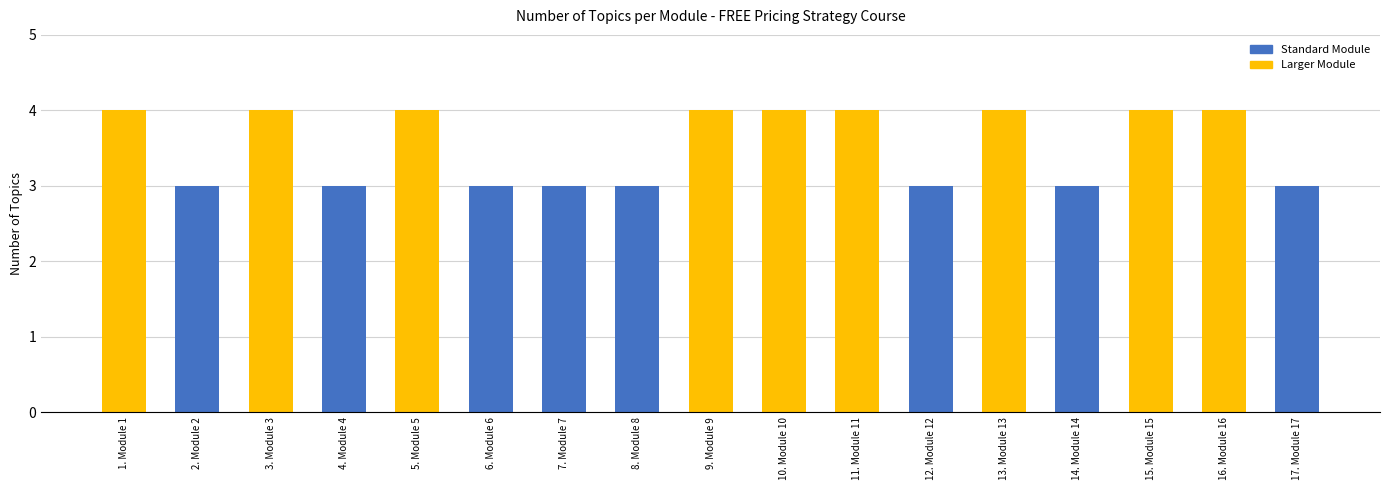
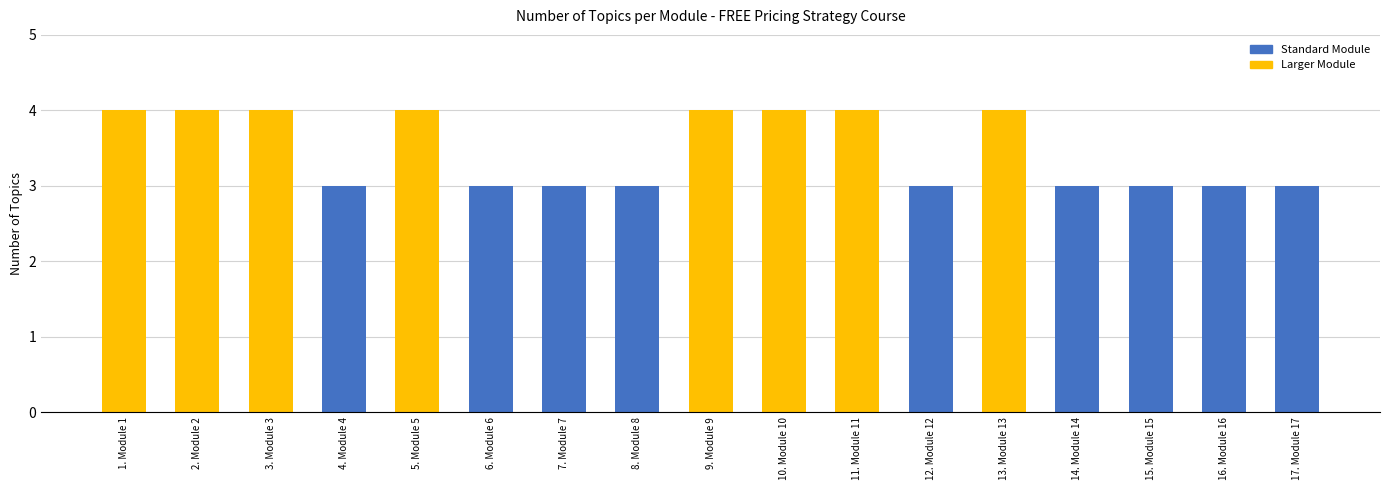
2. Module 2: 3 -> 4
15. Module 15: 4 -> 3
16. Module 16: 4 -> 3
